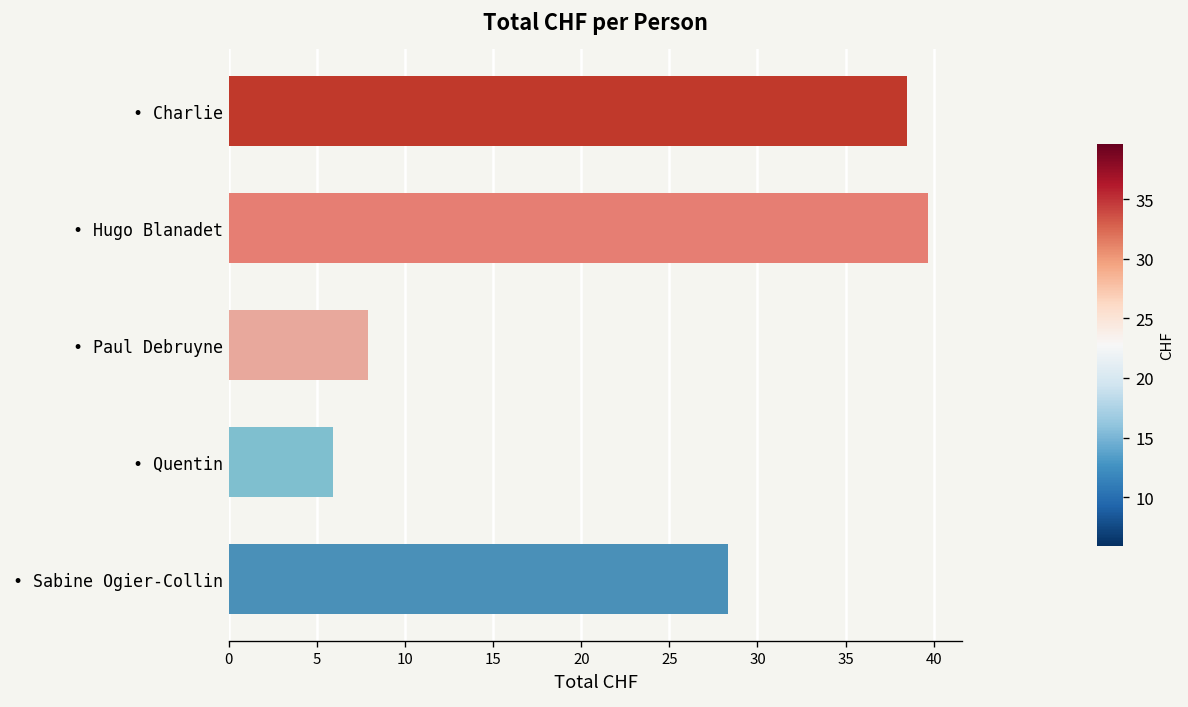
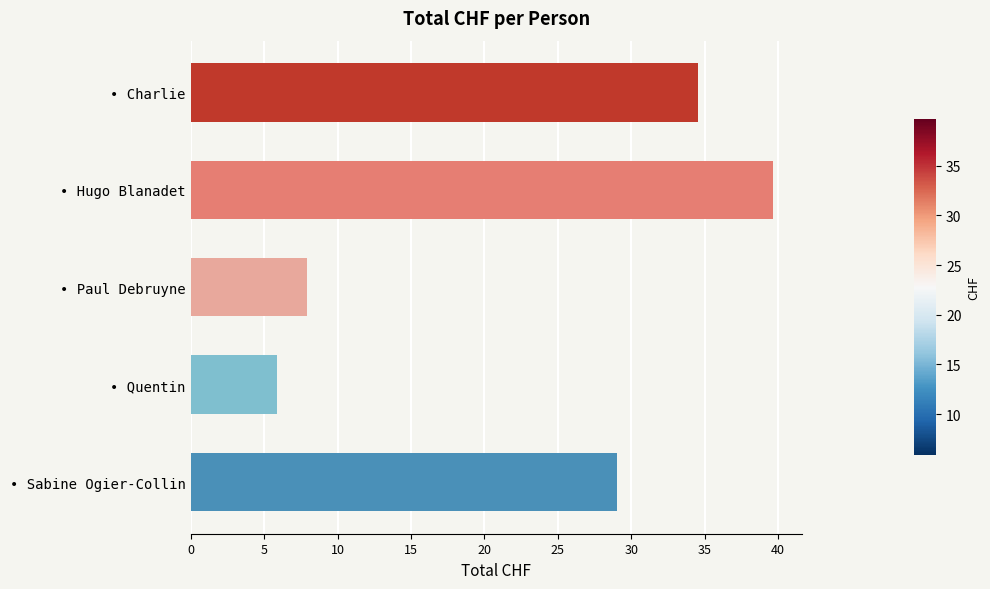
• Charlie: 38.5 -> 34.6
• Sabine Ogier-Collin: 28.4 -> 29.1
